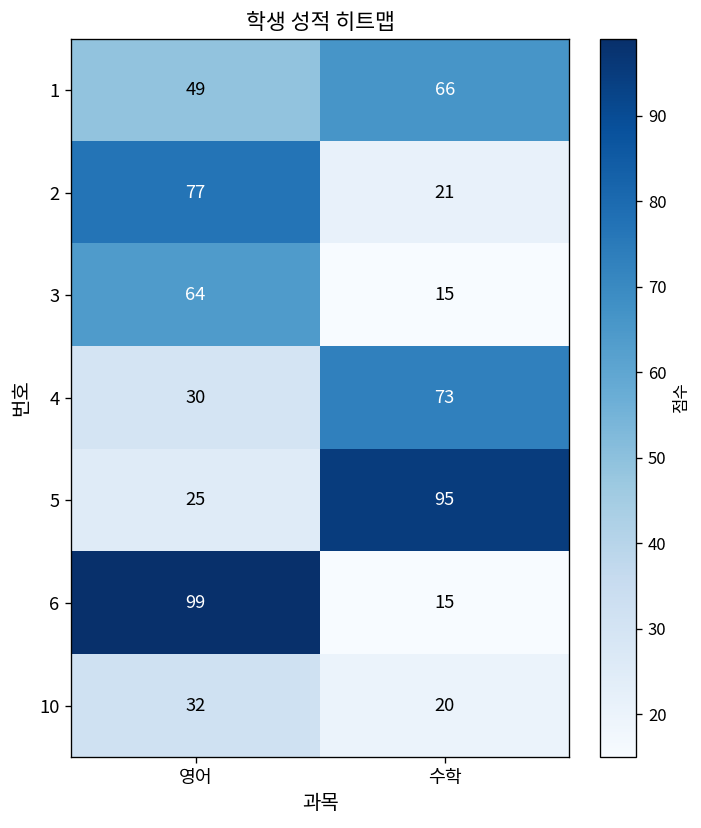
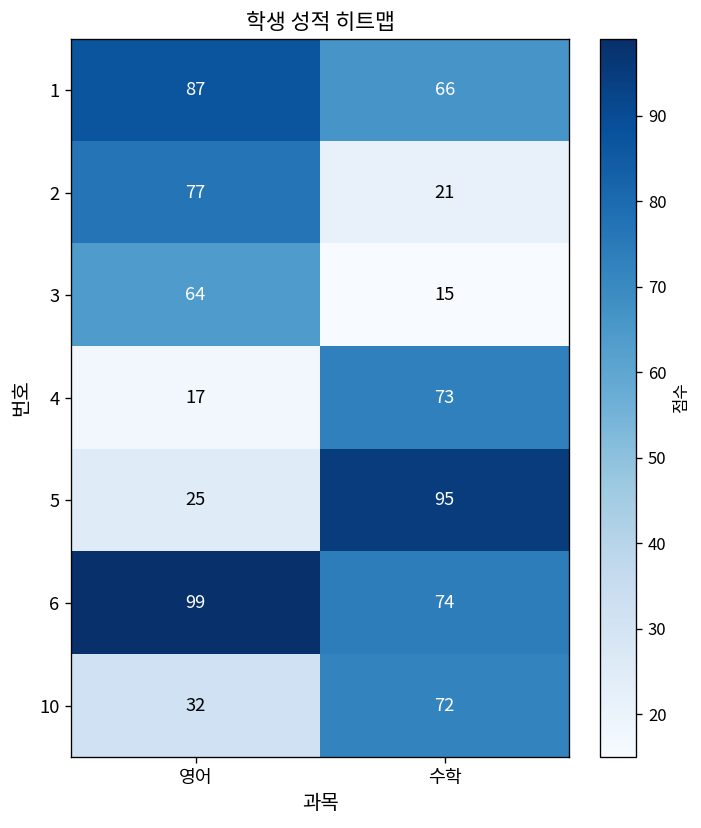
1, 영어: 49 -> 87
4, 영어: 30 -> 17
6, 수학: 15 -> 74
10, 수학: 20 -> 72
